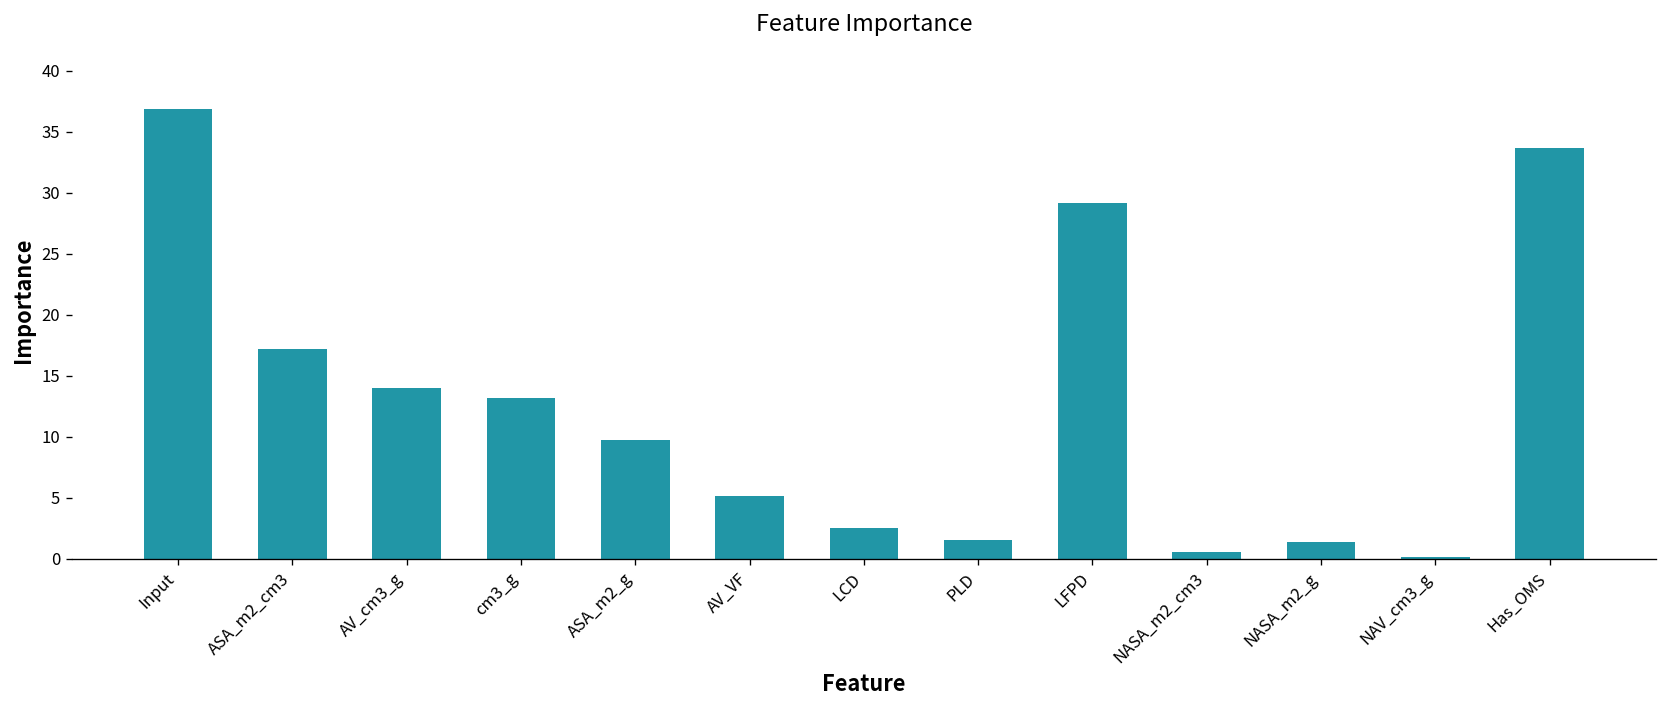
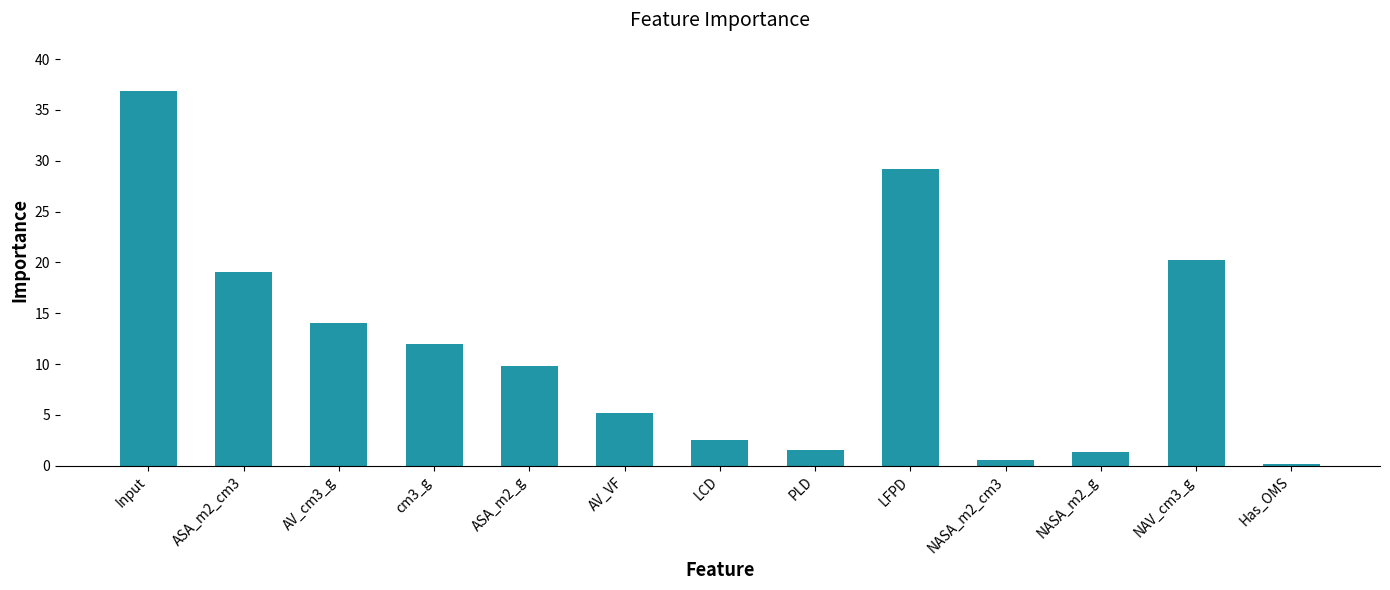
ASA_m2_cm3: 17.2 -> 19.1
cm3_g: 13.2 -> 12.0
NAV_cm3_g: 0.2 -> 20.3
Has_OMS: 33.6 -> 0.2
